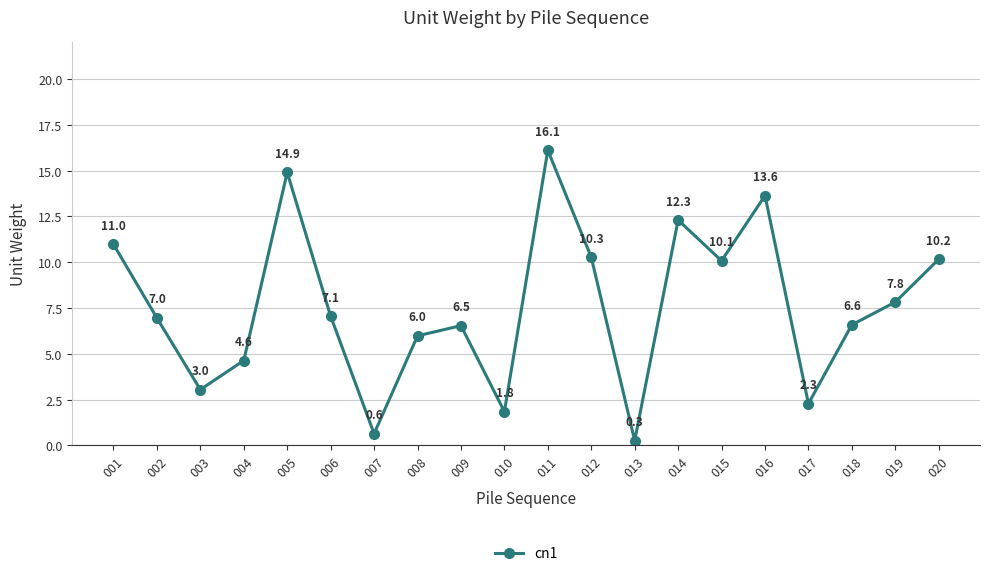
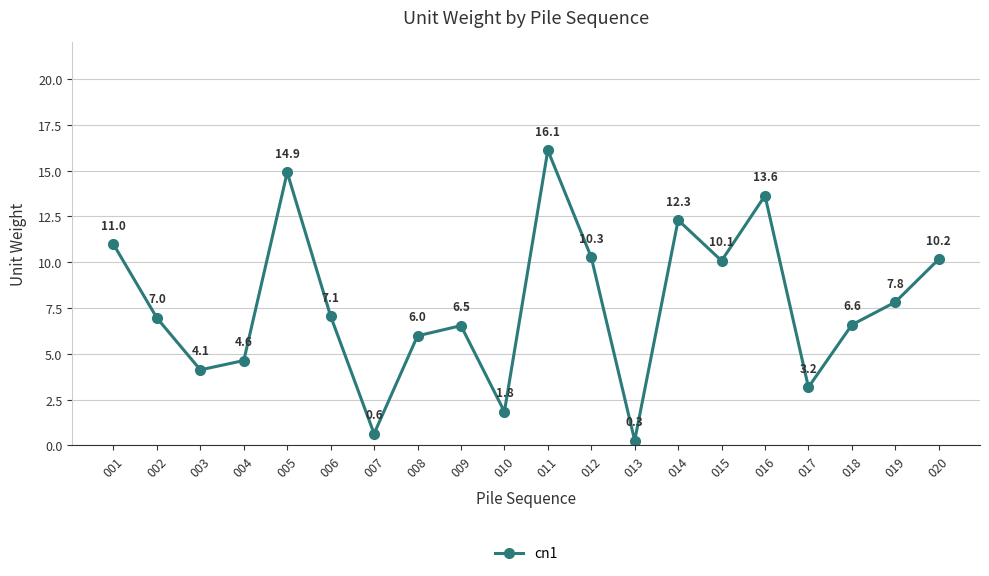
003: 3.0 -> 4.1
017: 2.3 -> 3.2
